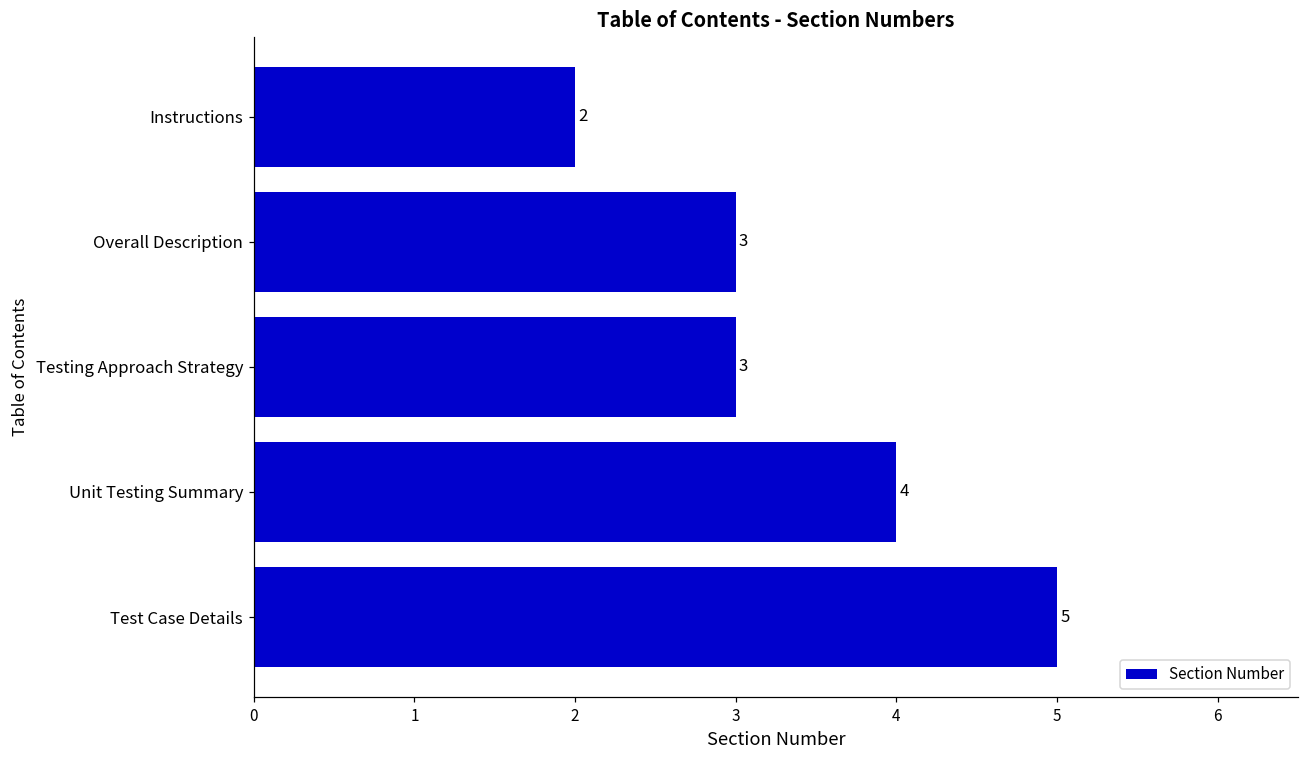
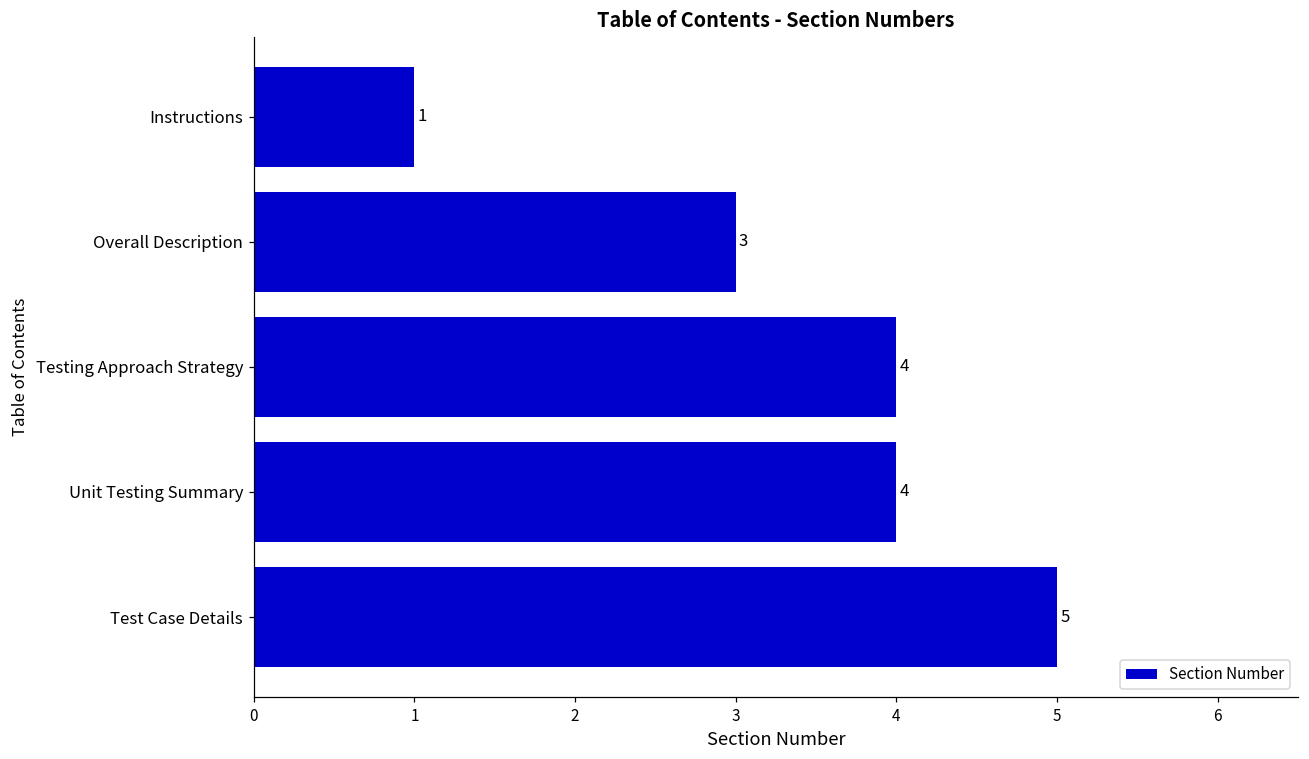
Instructions: 2 -> 1
Testing Approach Strategy: 3 -> 4
